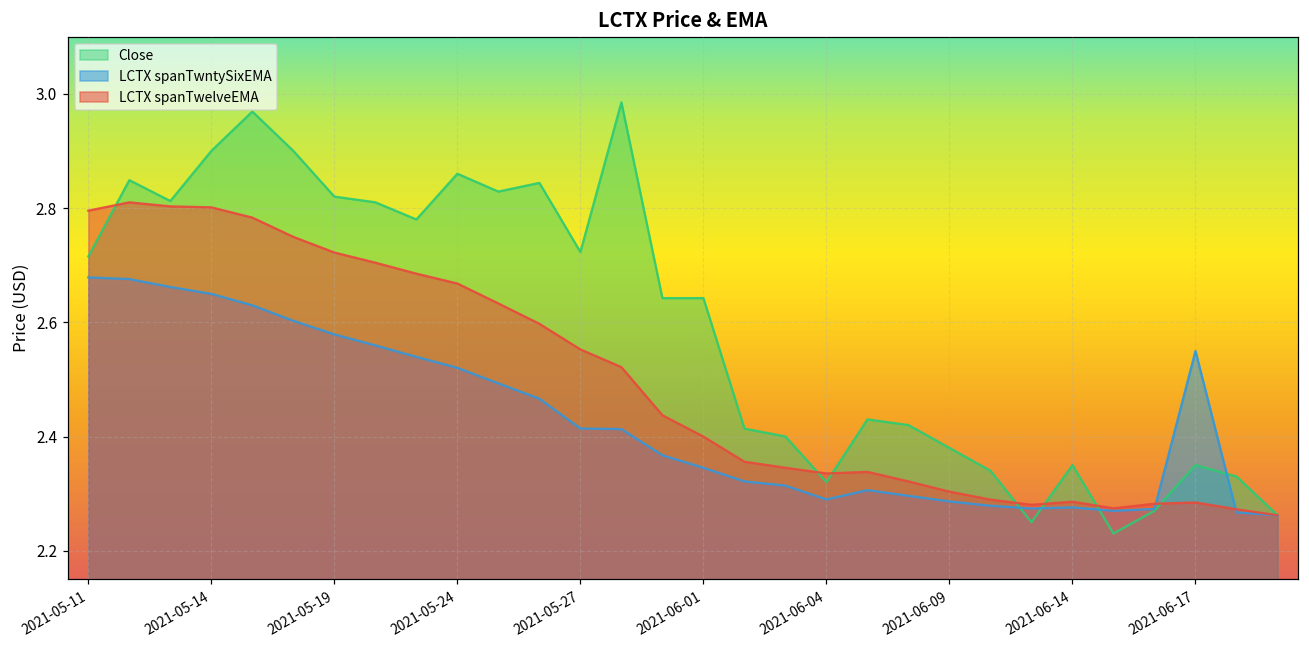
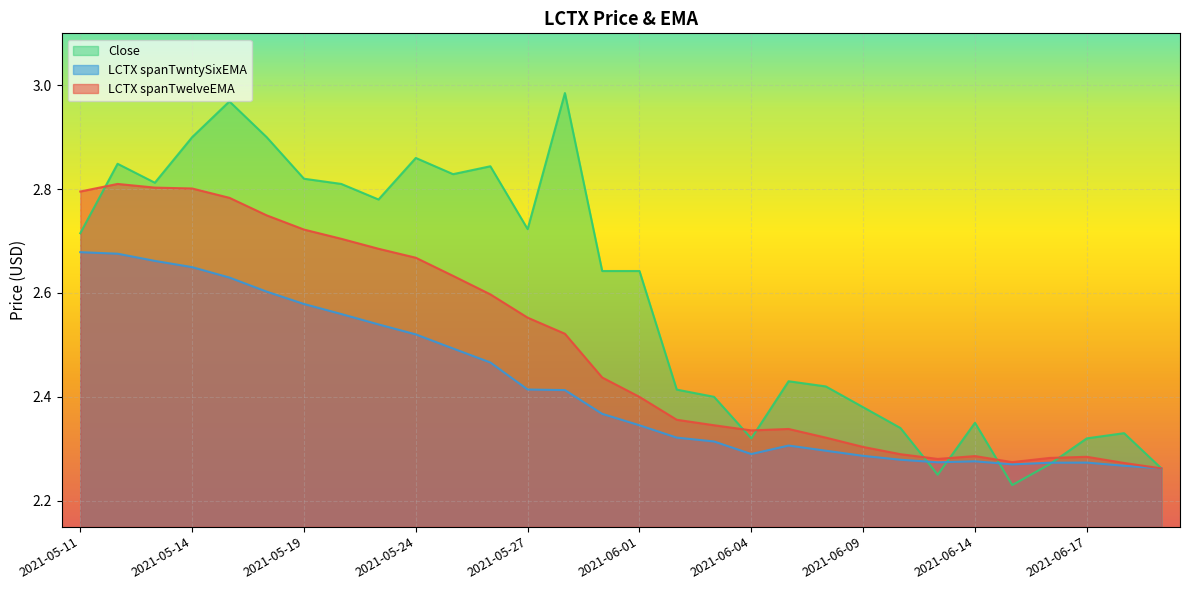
Close, 2021-06-17: 2.35 -> 2.32
LCTX spanTwntySixEMA, 2021-06-17: 2.55 -> 2.27
